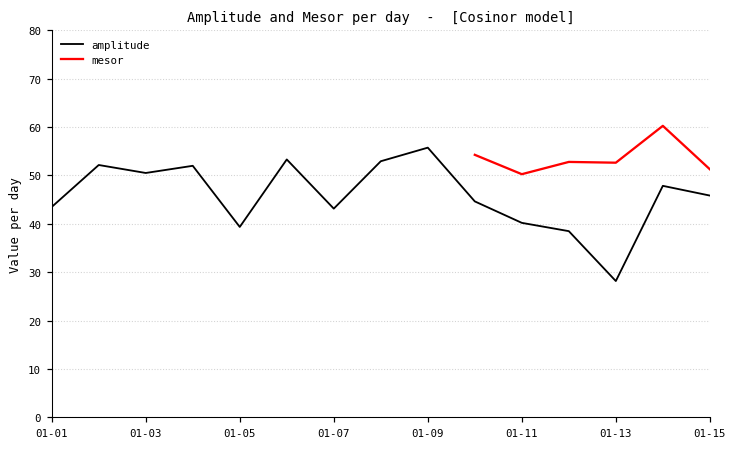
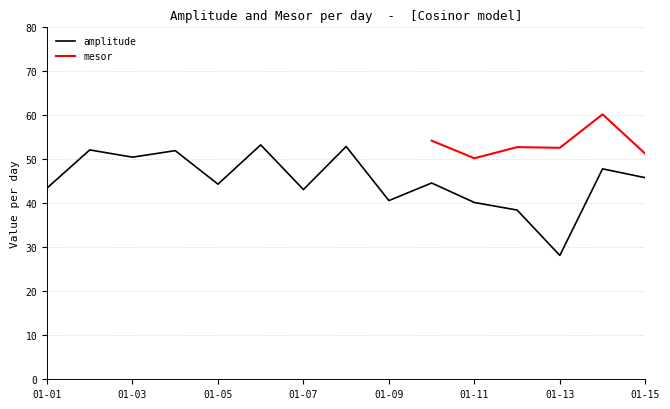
amplitude, 01-05: 39 -> 44
amplitude, 01-09: 56 -> 41
